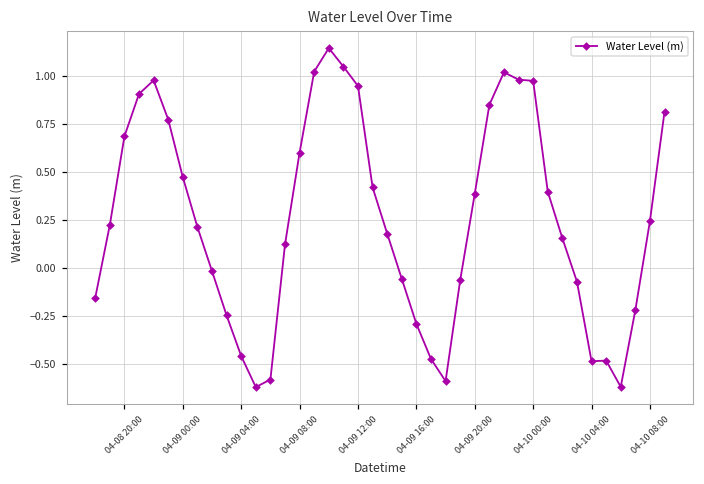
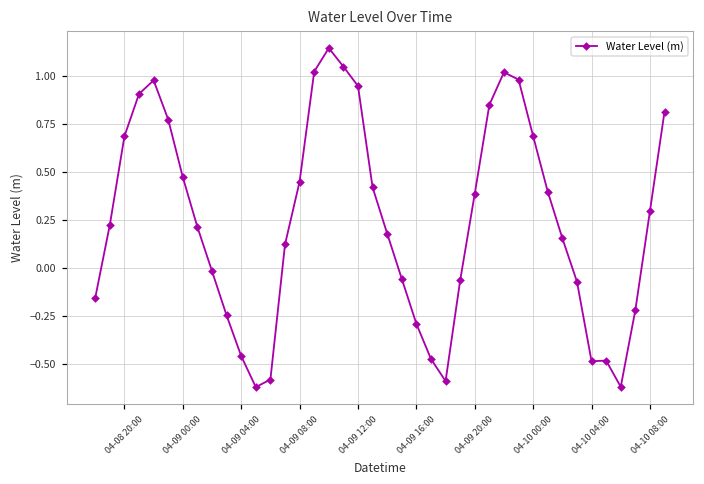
04-09 08:00: 0.60 -> 0.45
04-10 00:00: 0.97 -> 0.69
04-10 08:00: 0.24 -> 0.29
